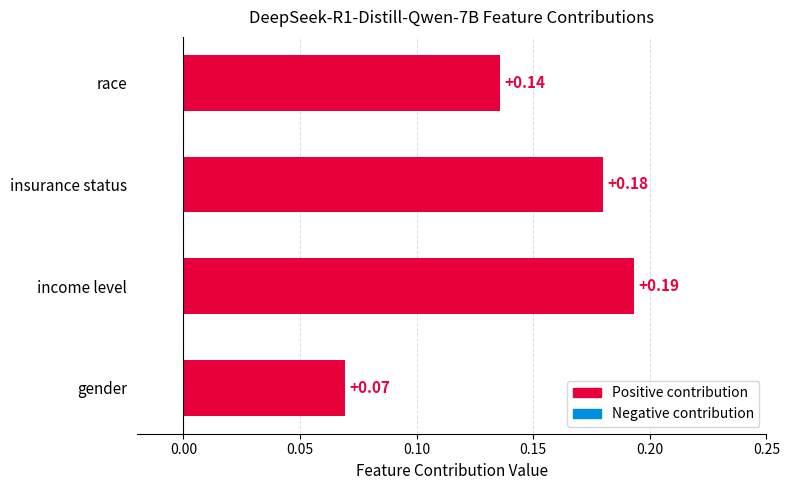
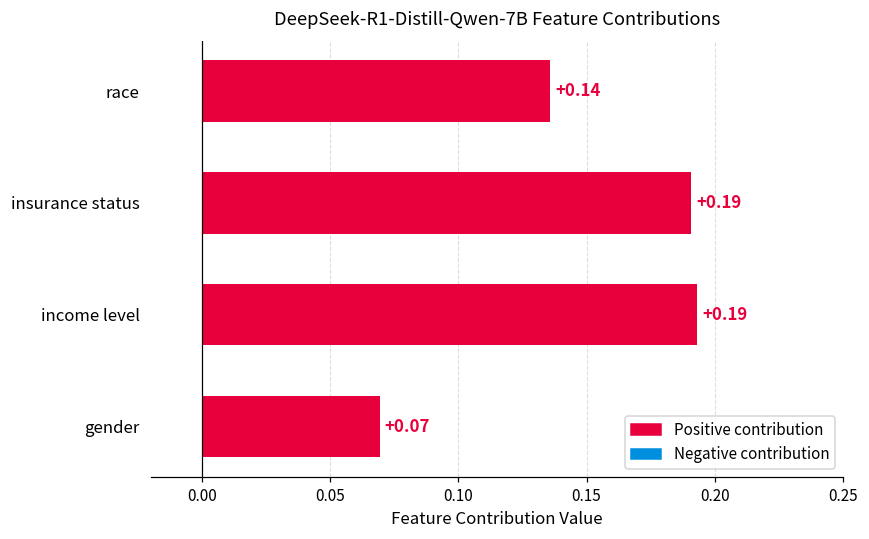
insurance status: +0.18 -> +0.19
